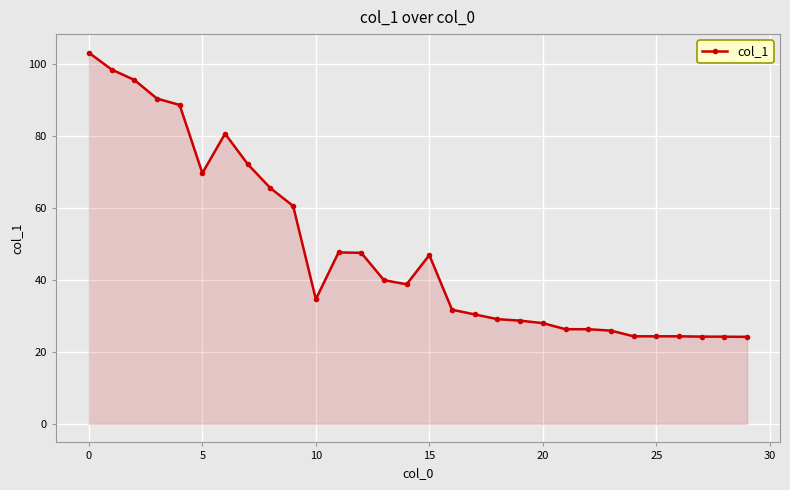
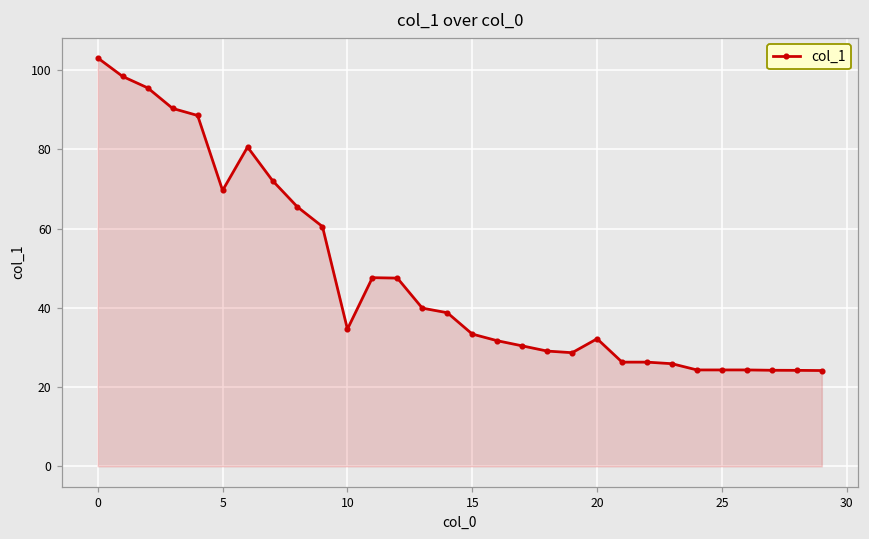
15: 47 -> 33
20: 28 -> 32
